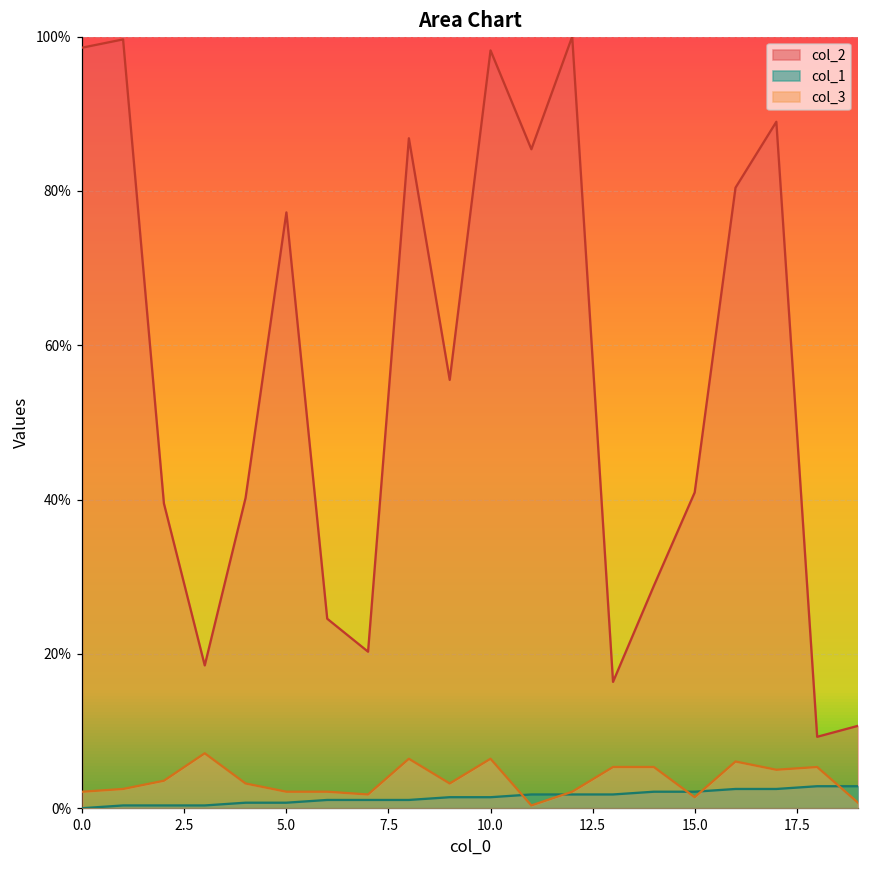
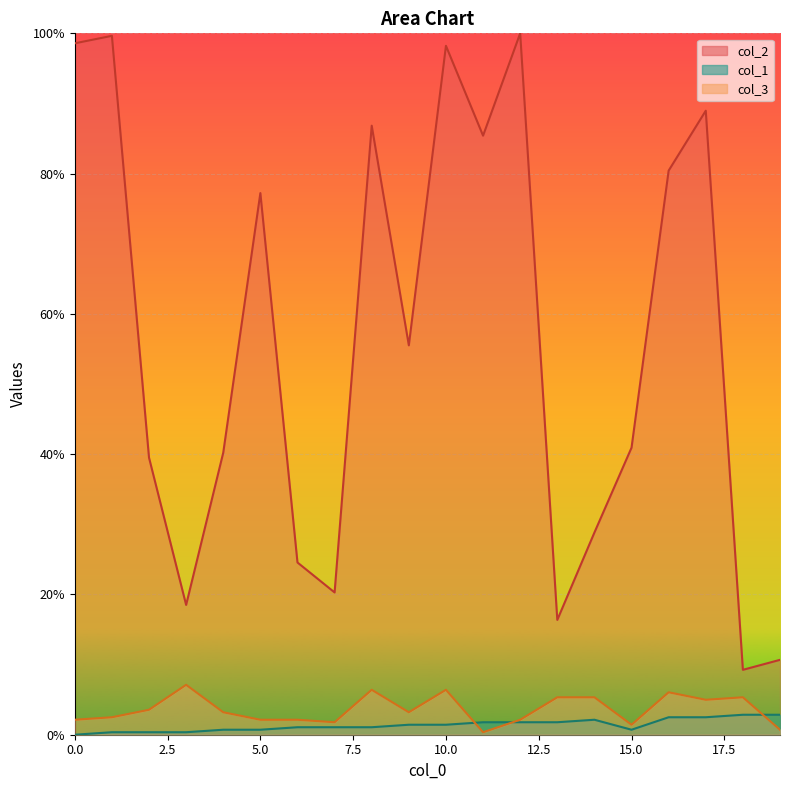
col_1, 15.0: 2% -> 1%
